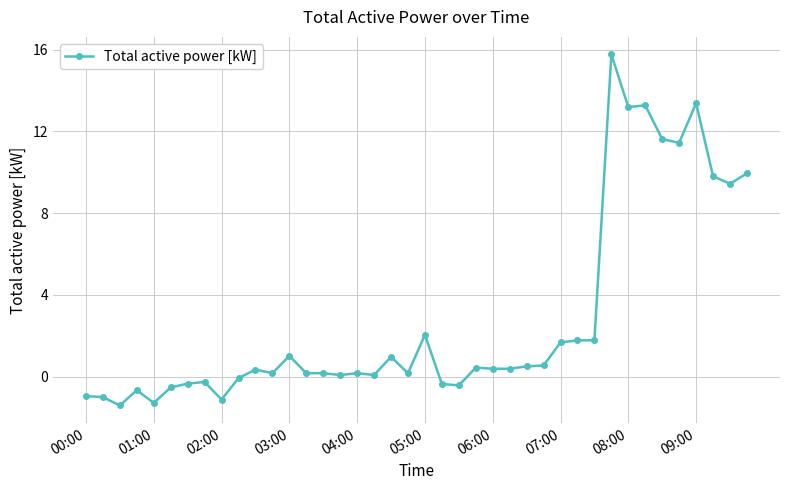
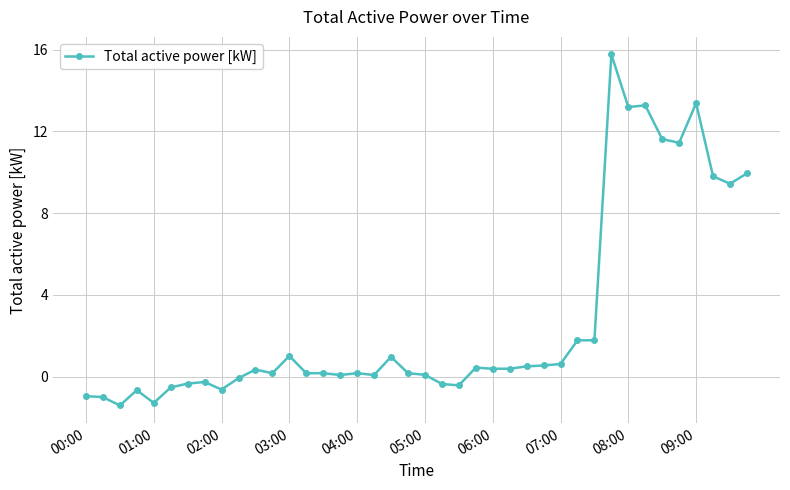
02:00: -1.1 -> -0.6
05:00: 2.0 -> 0.1
07:00: 1.7 -> 0.6
